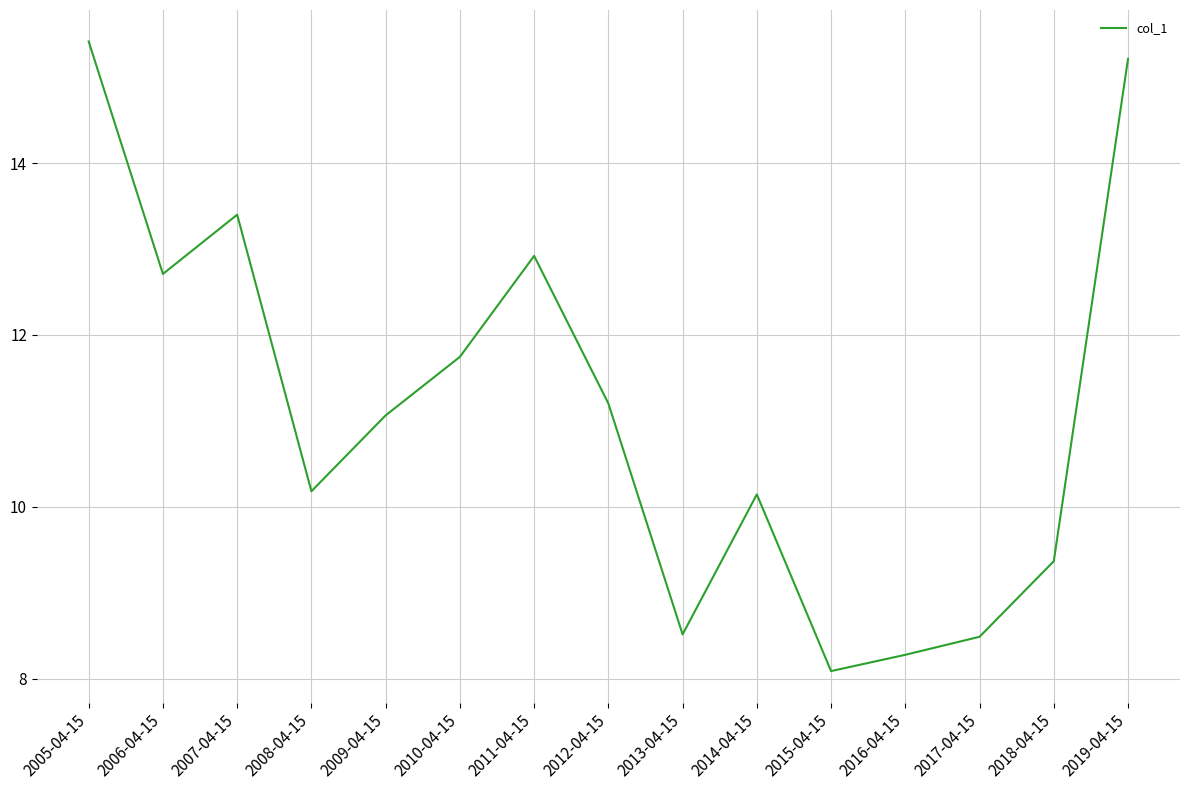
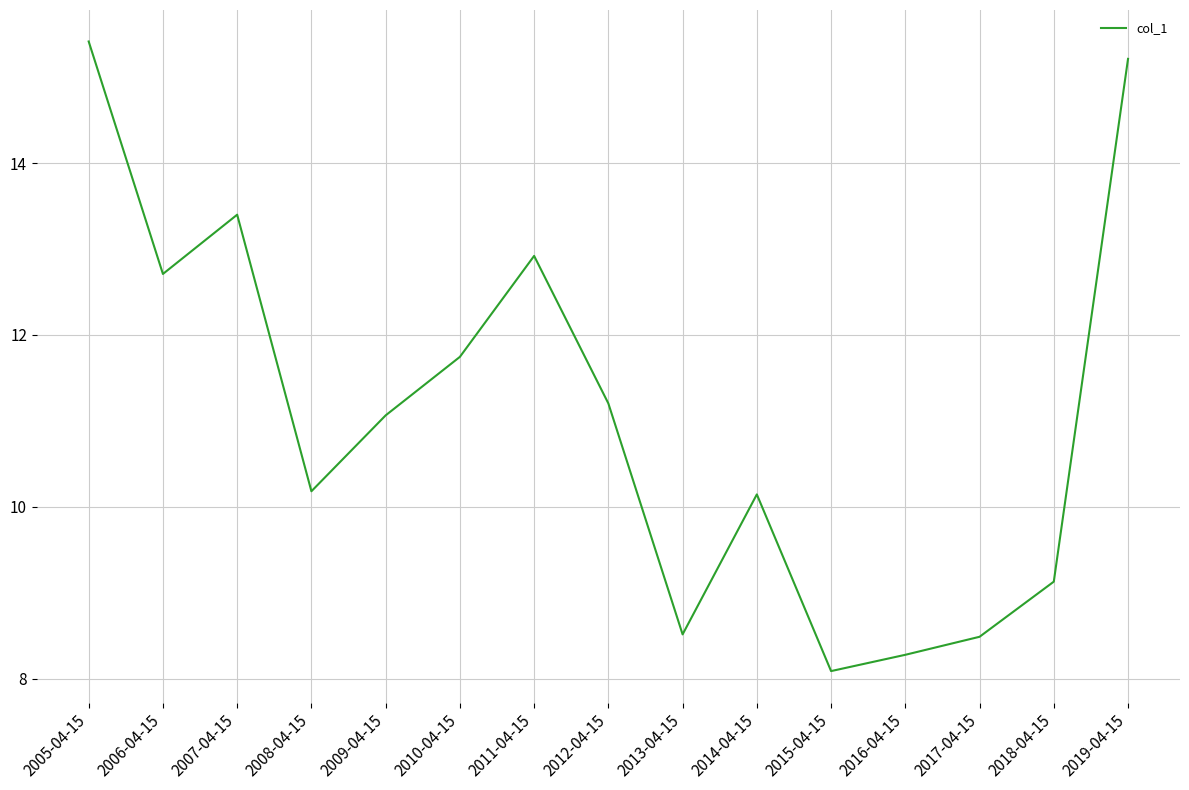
2018-04-15: 9.4 -> 9.1
